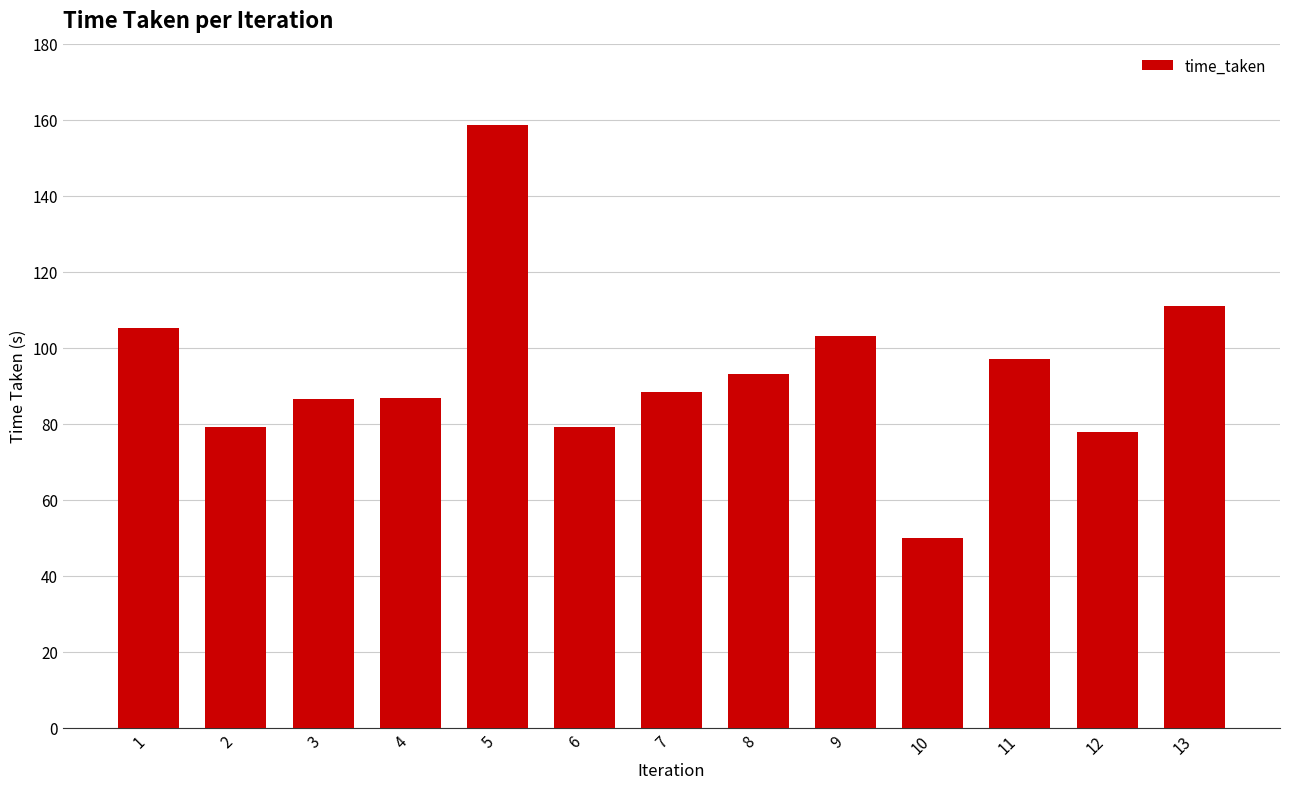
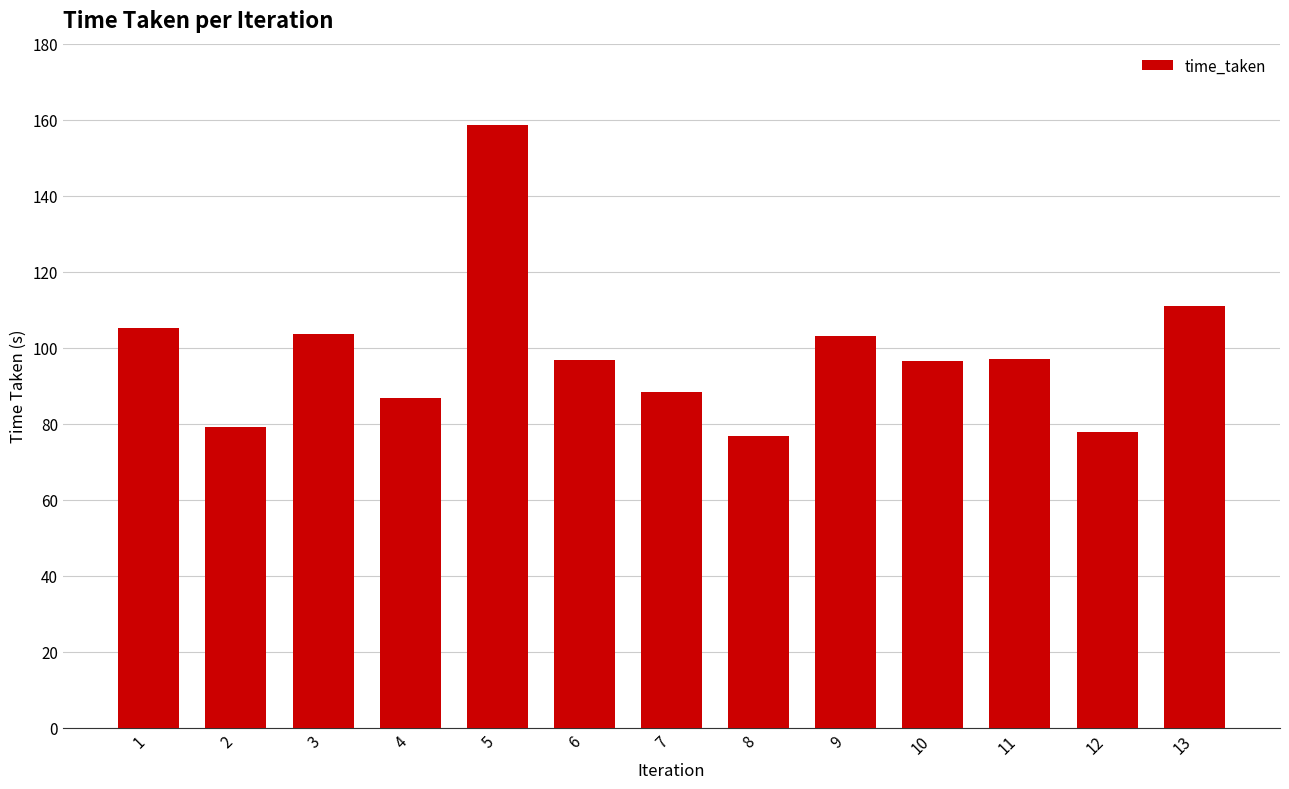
3: 87 -> 104
6: 79 -> 97
8: 93 -> 77
10: 50 -> 96
